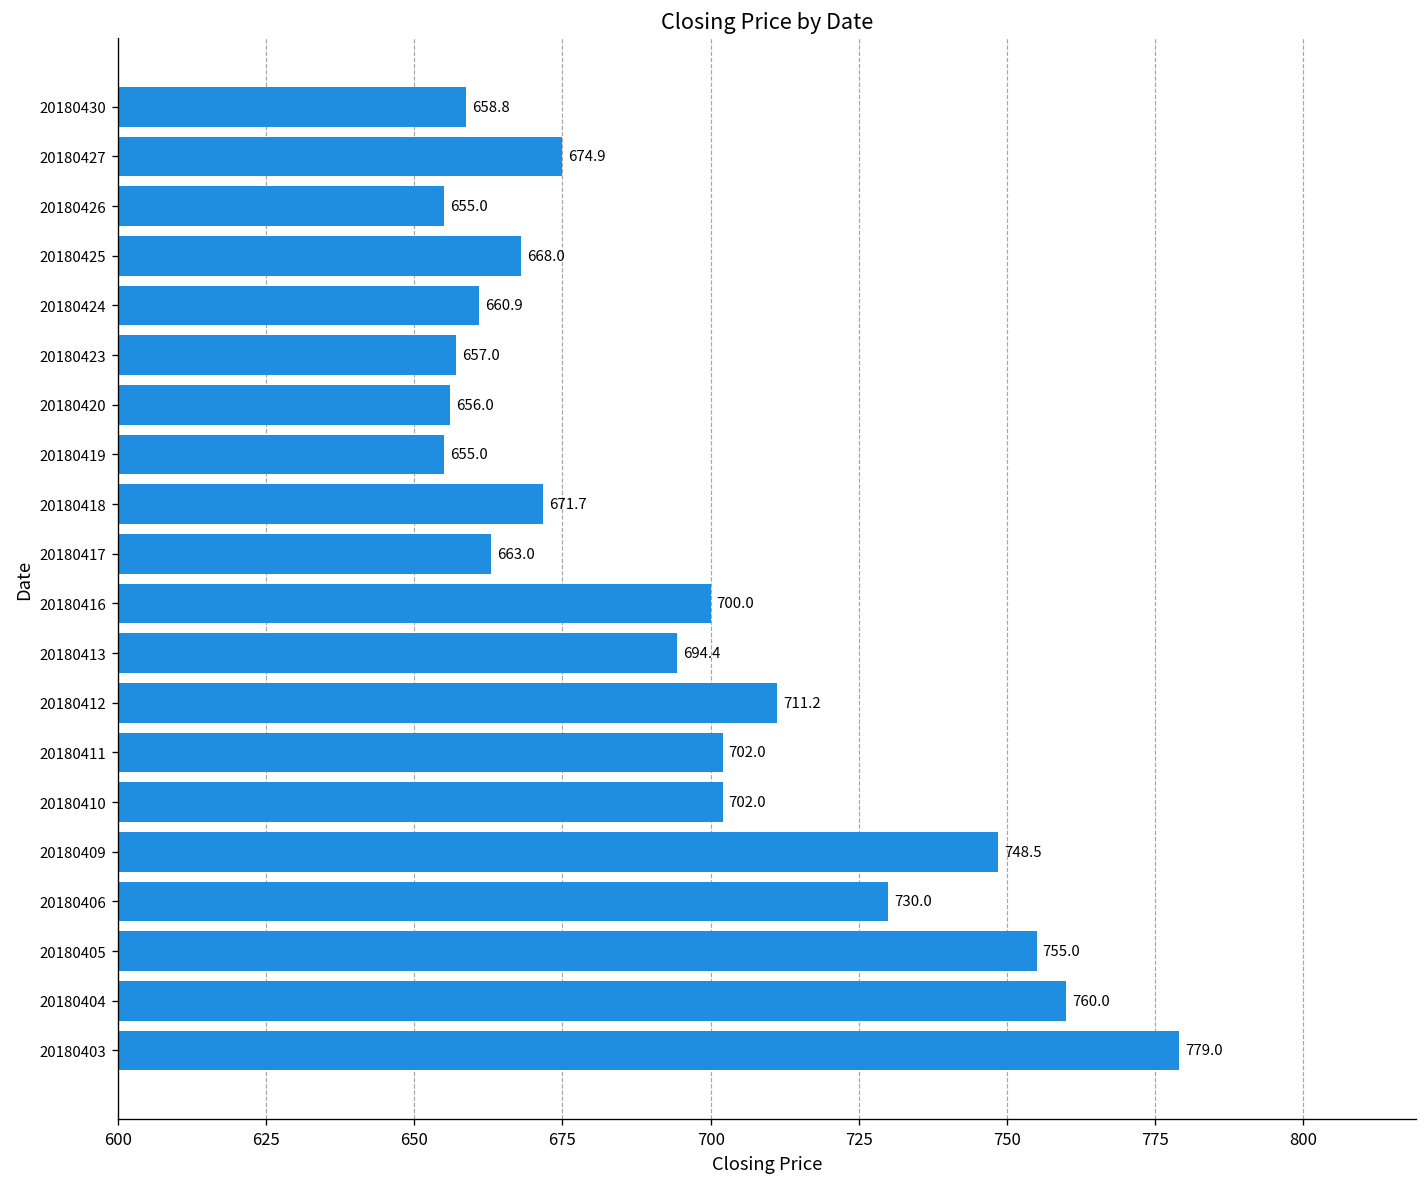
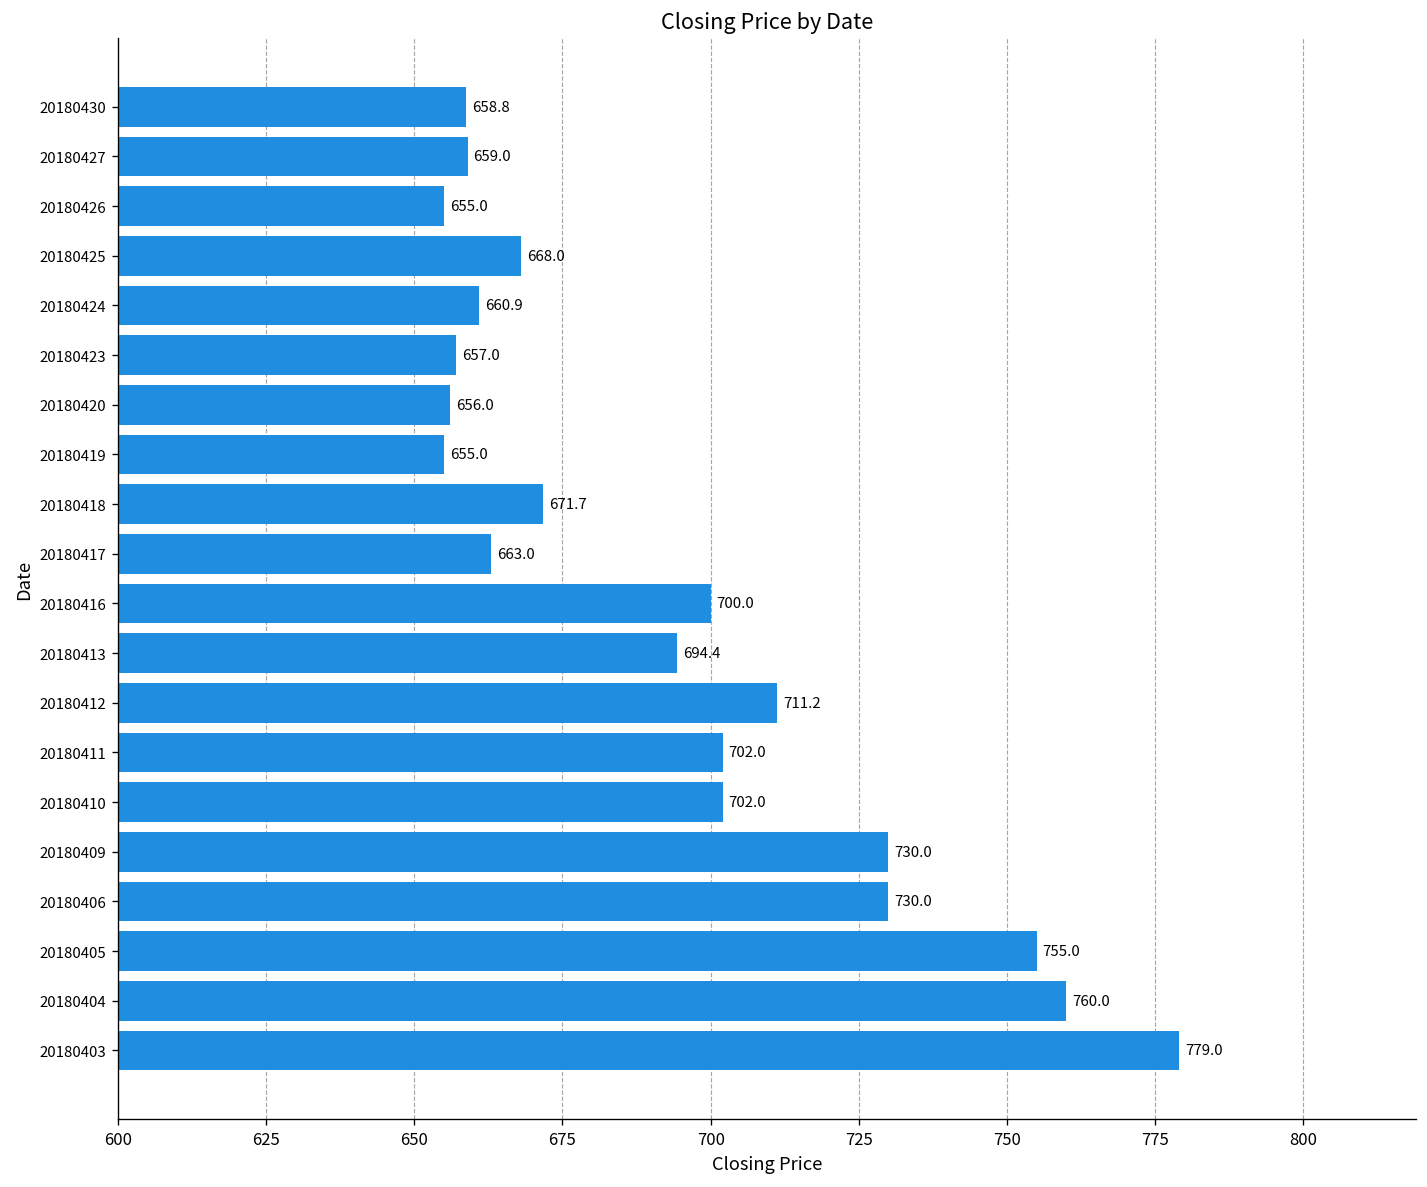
20180427: 674.9 -> 659.0
20180409: 748.5 -> 730.0
